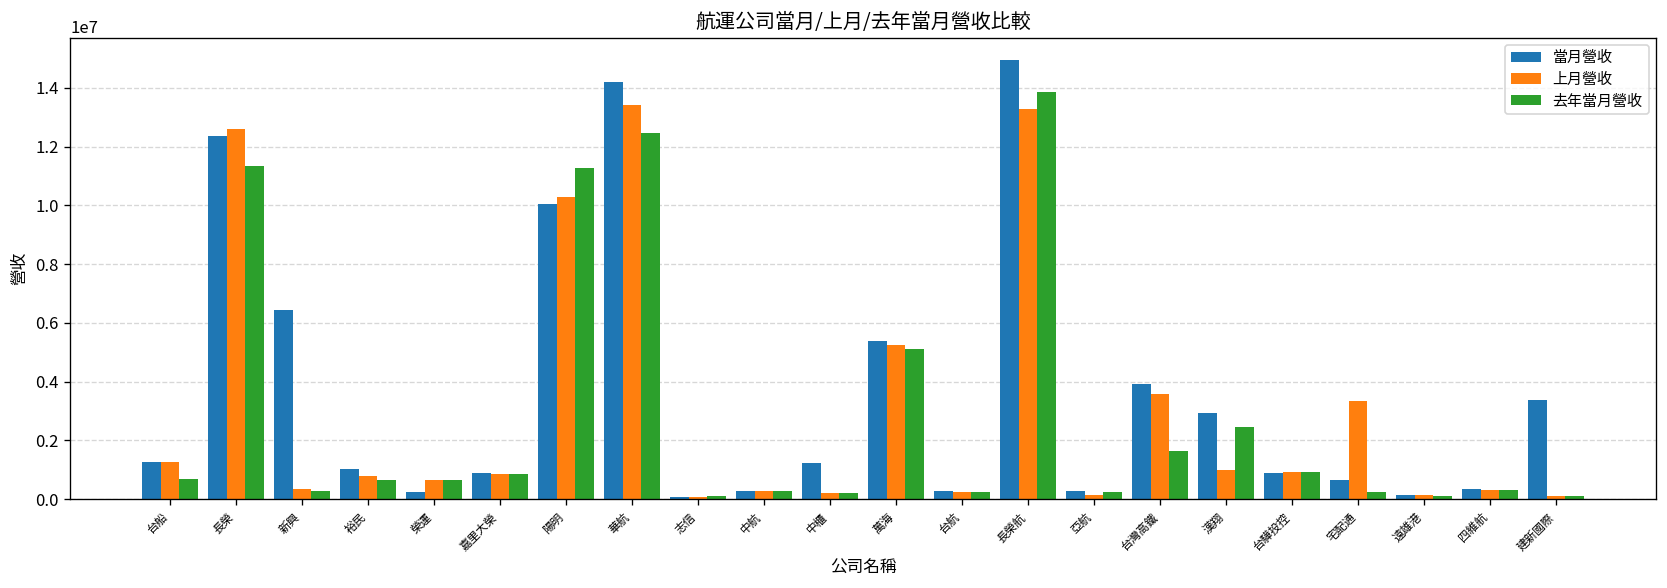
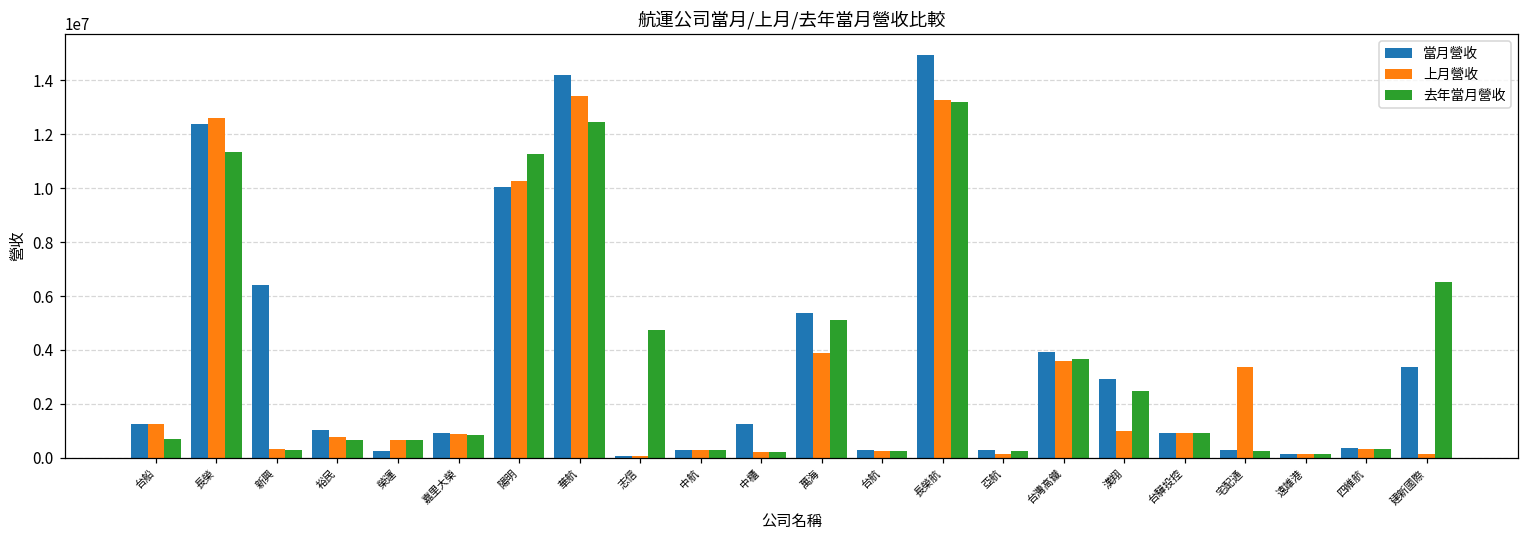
去年當月營收, 志信: 100000 -> 4700000
上月營收, 萬海: 5300000 -> 3900000
去年當月營收, 長榮航: 13900000 -> 13200000
去年當月營收, 台灣高鐵: 1600000 -> 3700000
當月營收, 宅配通: 700000 -> 300000
去年當月營收, 建新國際: 100000 -> 6500000
